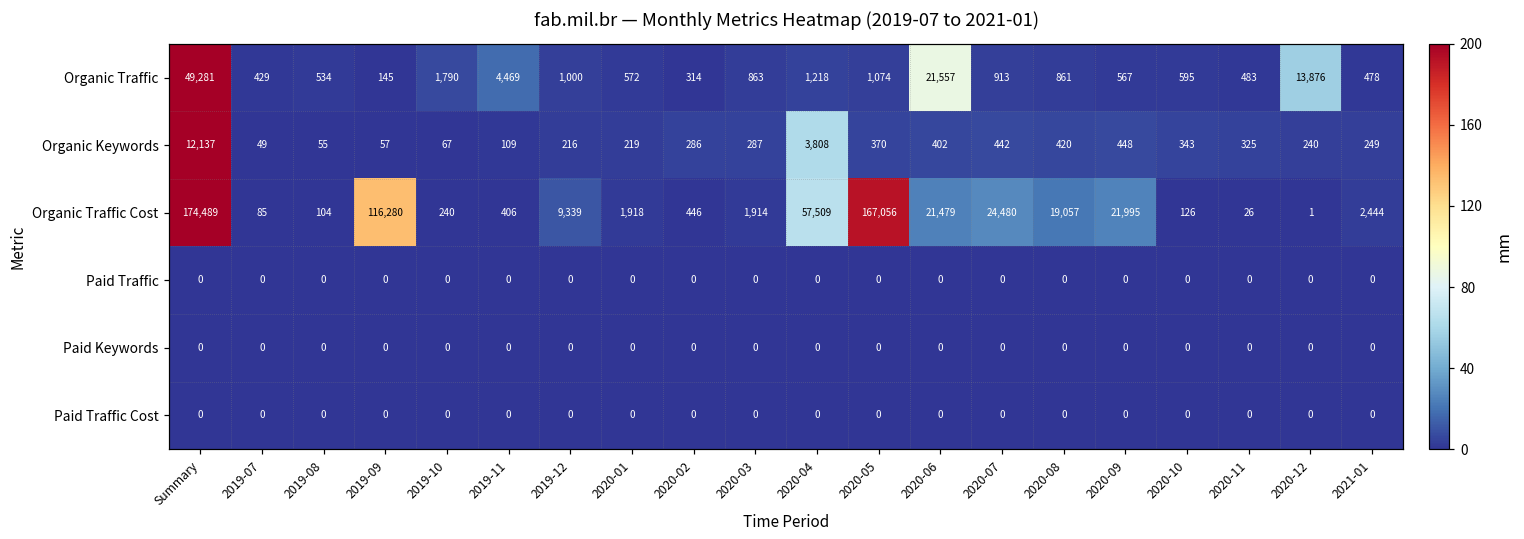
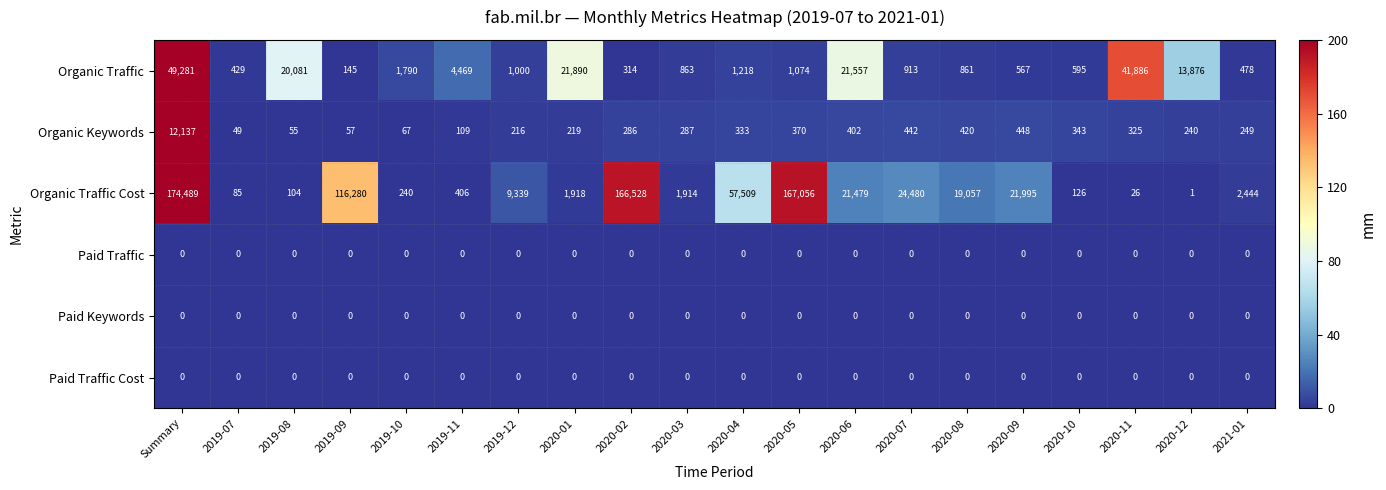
Organic Traffic, 2019-08: 534 -> 20,081
Organic Traffic, 2020-01: 572 -> 21,890
Organic Traffic, 2020-11: 483 -> 41,886
Organic Keywords, 2020-04: 3,808 -> 333
Organic Traffic Cost, 2020-02: 446 -> 166,528
